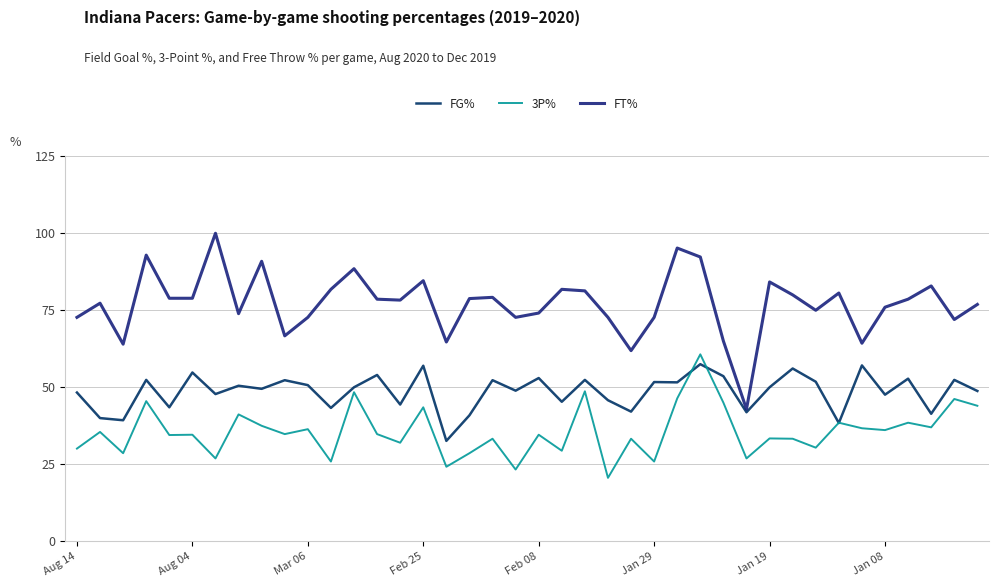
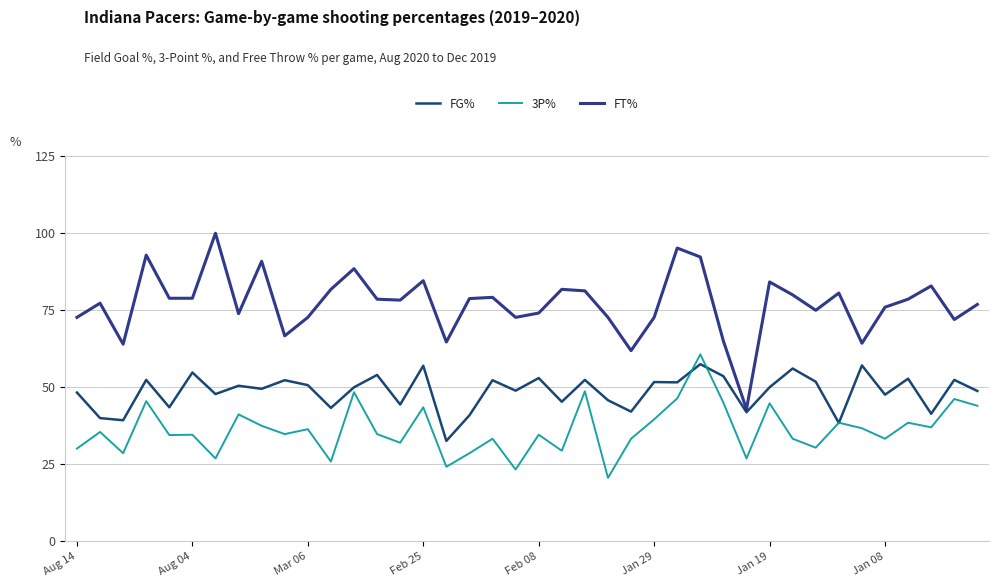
3P%, Jan 29: 26 -> 40
3P%, Jan 19: 33 -> 45
3P%, Jan 08: 36 -> 33
